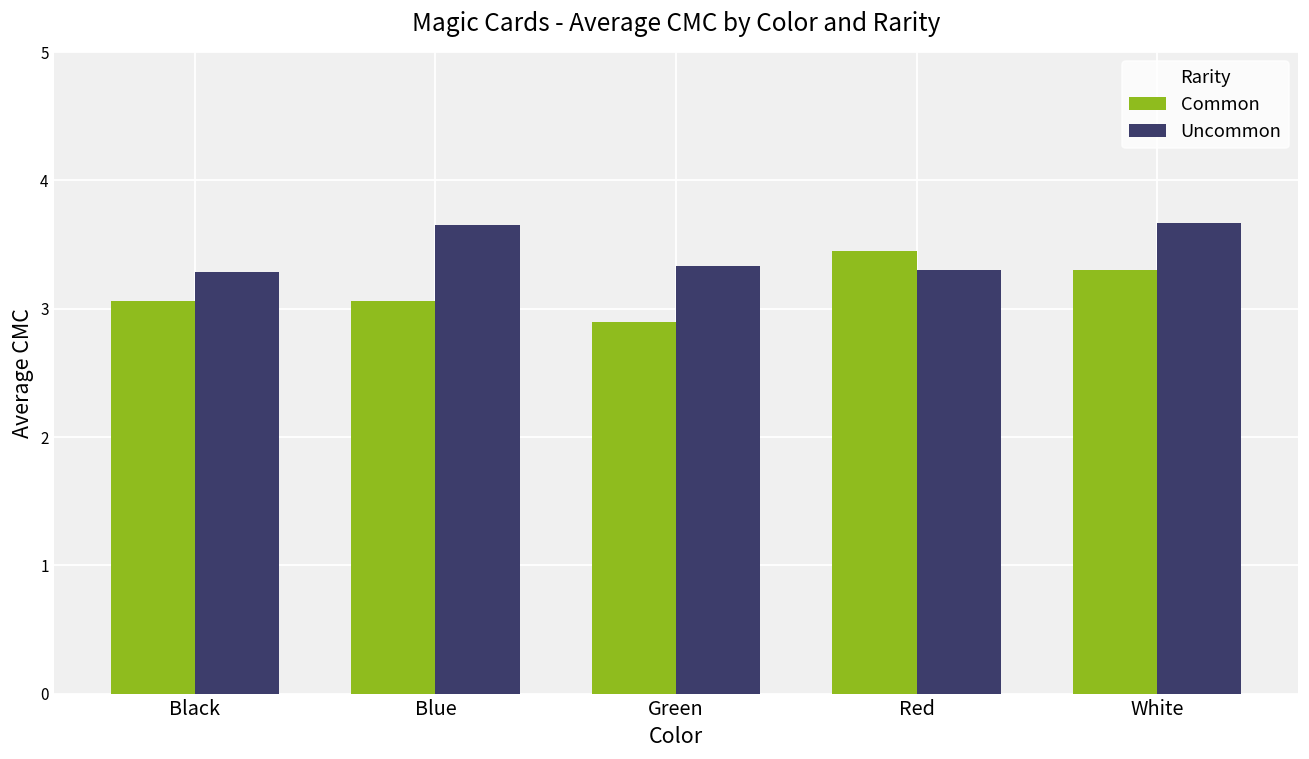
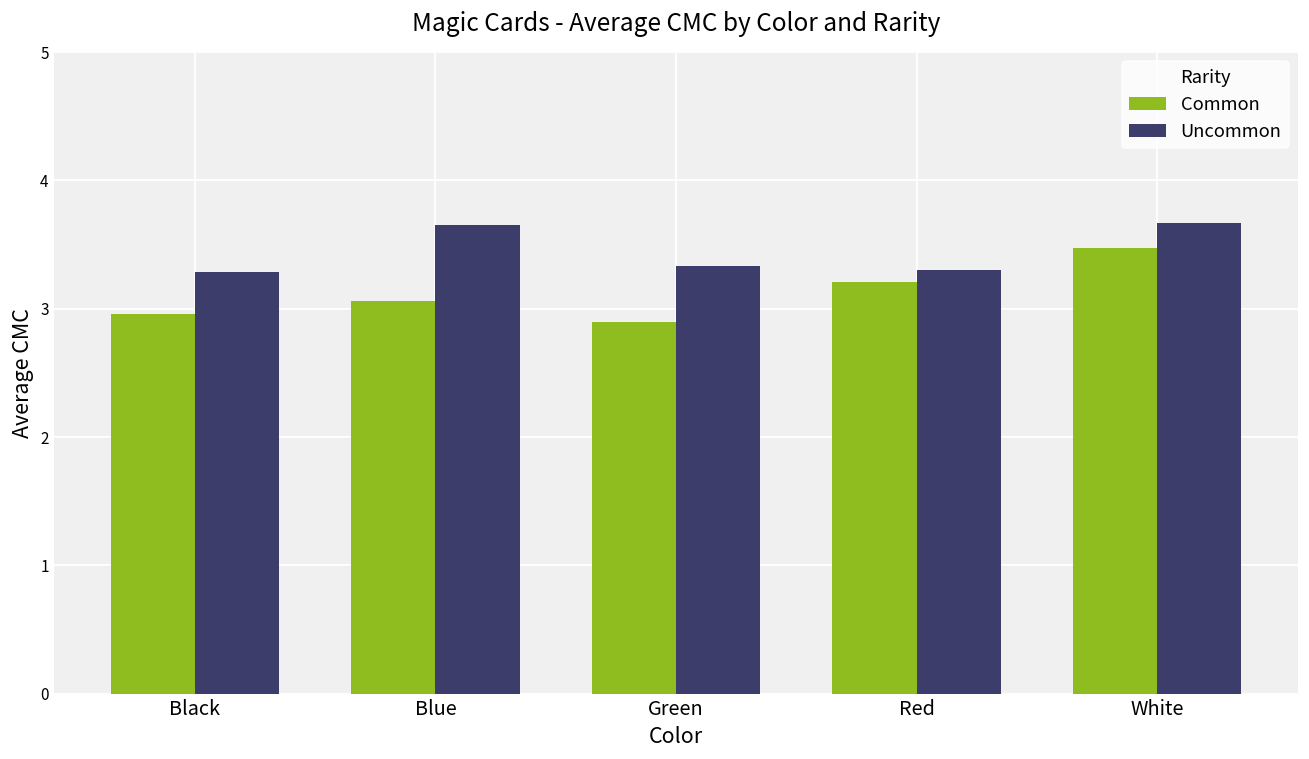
Common, Black: 3.06 -> 2.96
Common, Red: 3.45 -> 3.21
Common, White: 3.30 -> 3.47
